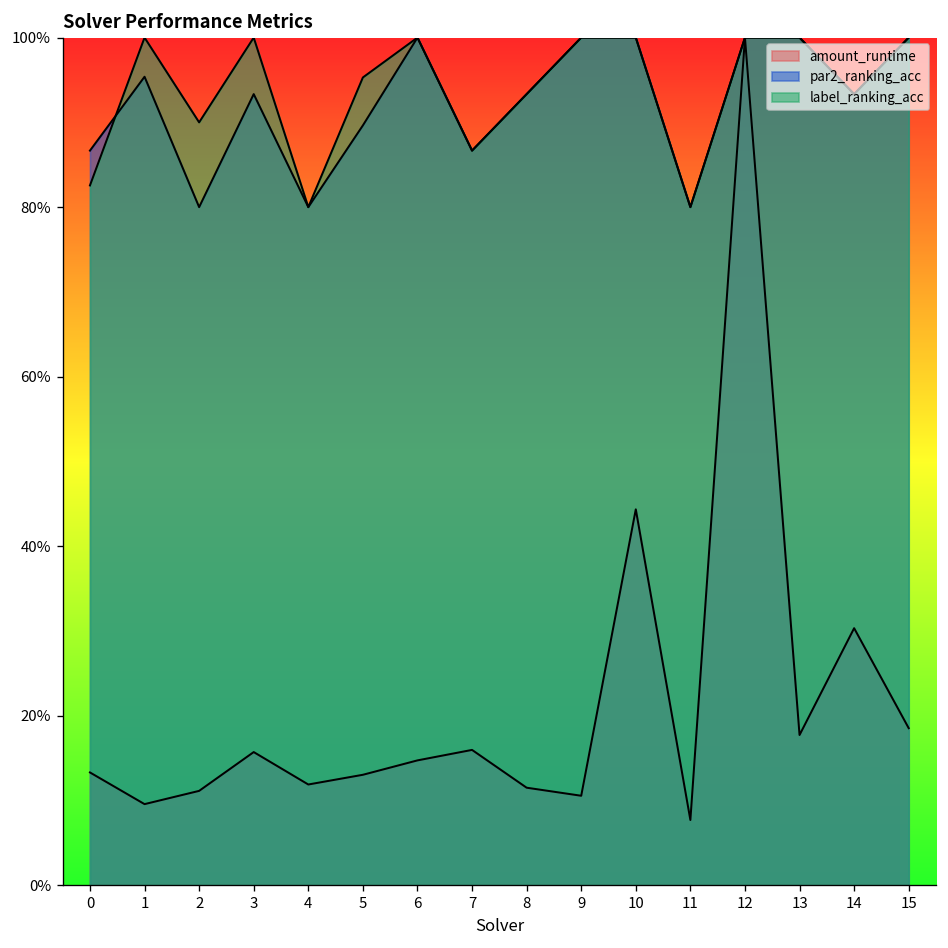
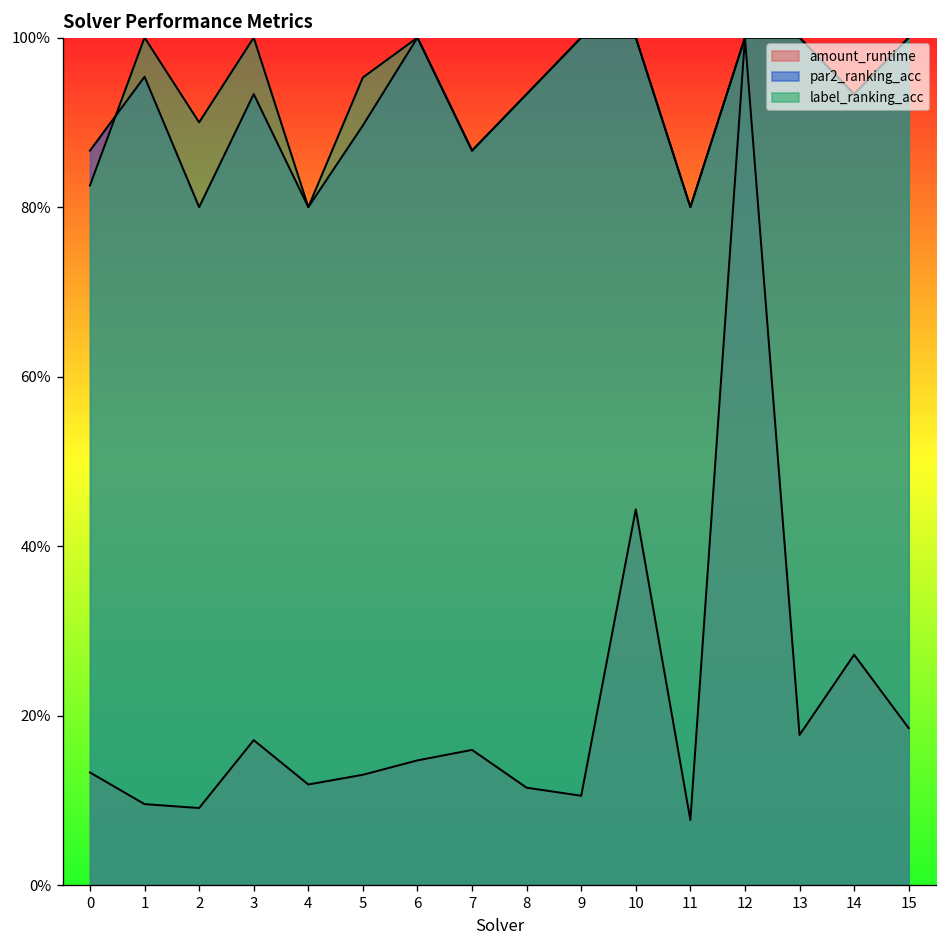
amount_runtime, 2: 11% -> 9%
amount_runtime, 3: 16% -> 17%
amount_runtime, 14: 30% -> 27%
